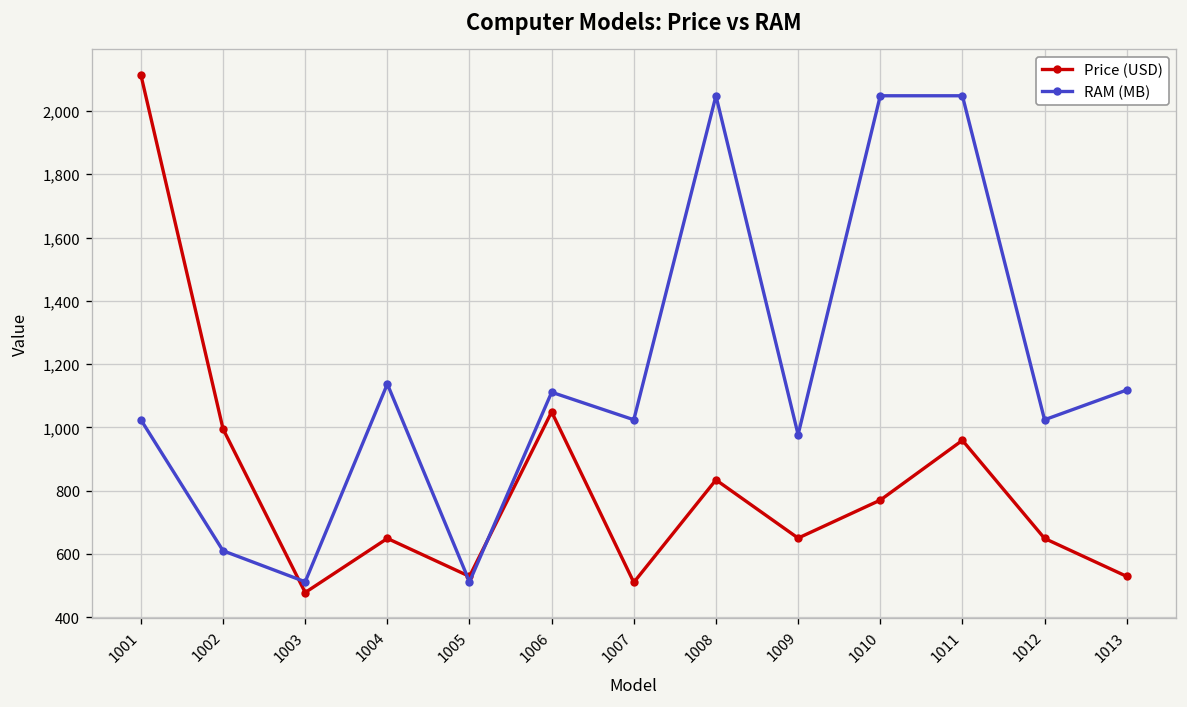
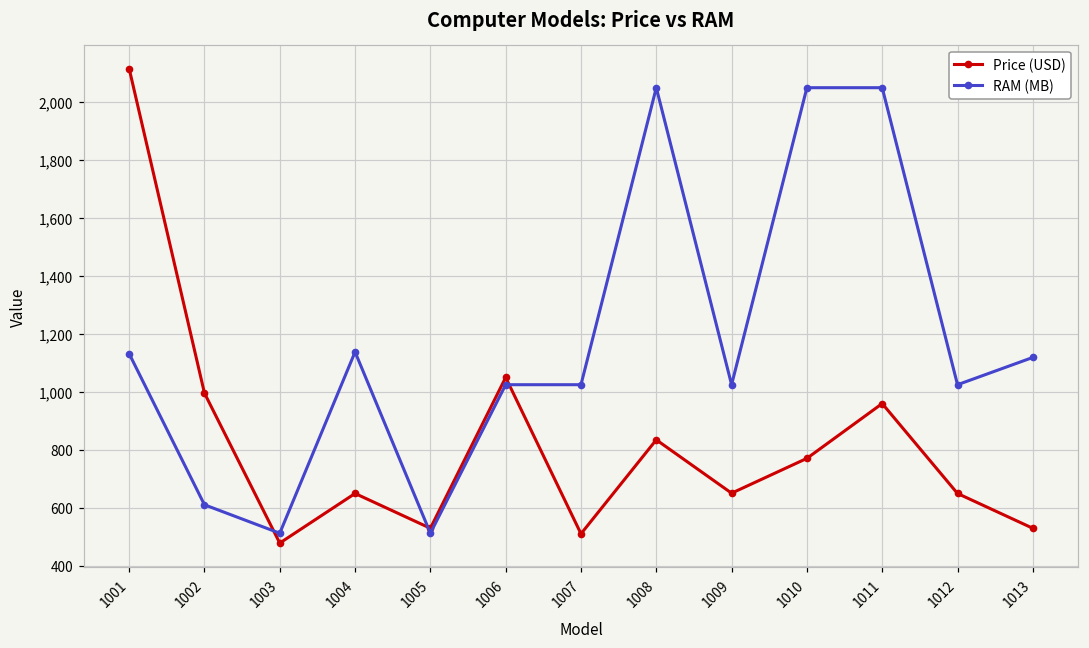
RAM (MB), 1001: 1,020 -> 1,130
RAM (MB), 1006: 1,110 -> 1,020
RAM (MB), 1009: 980 -> 1,020
